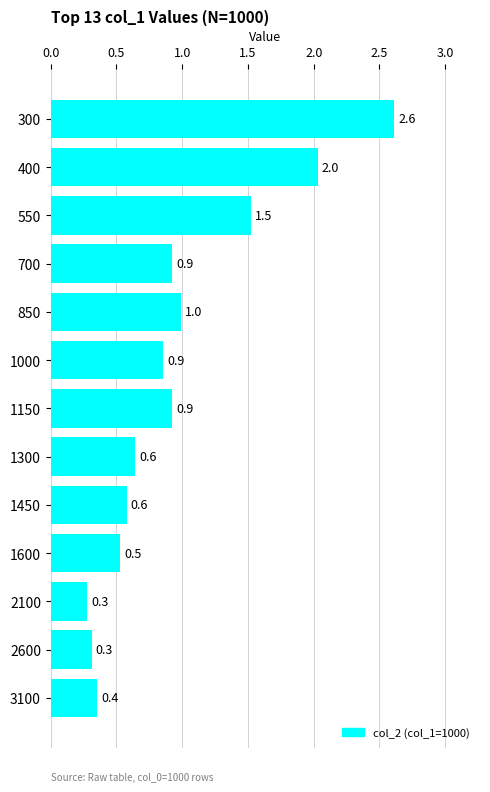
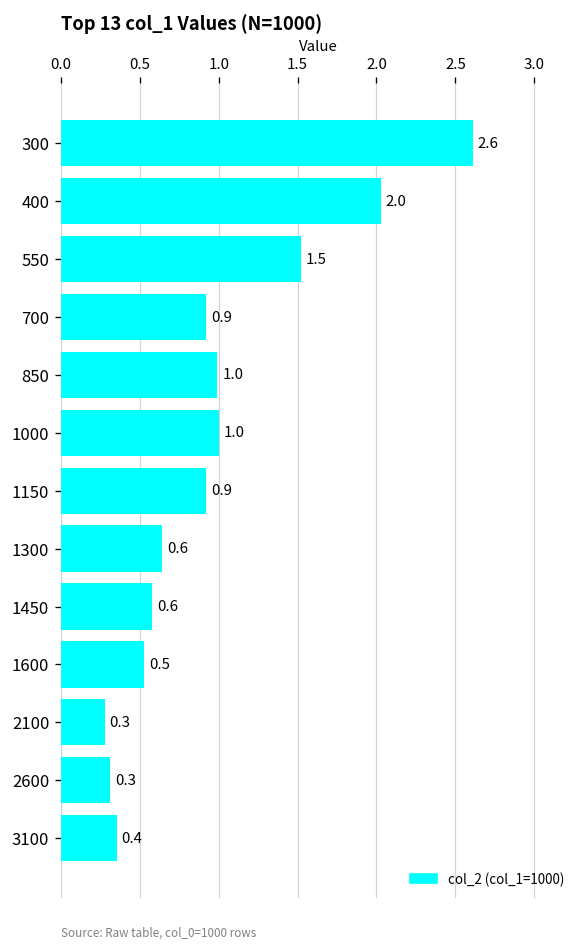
1000: 0.9 -> 1.0
